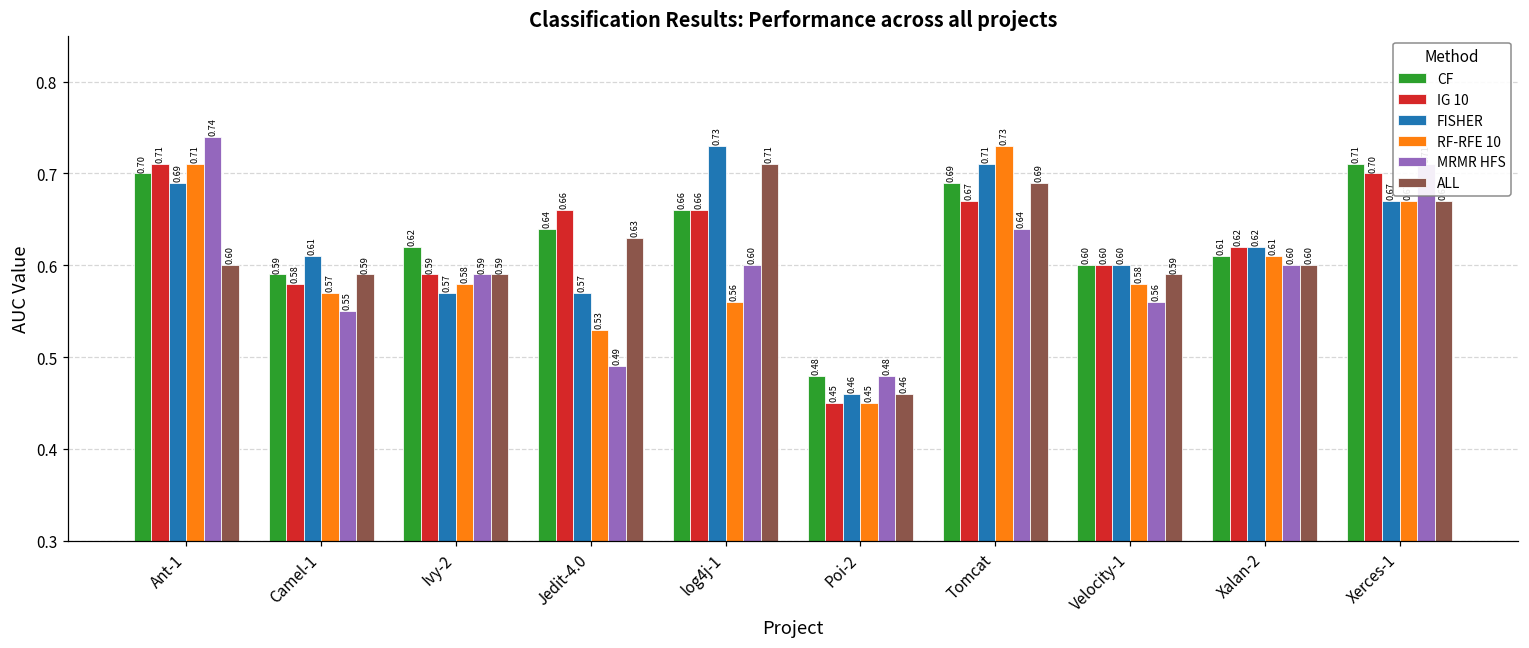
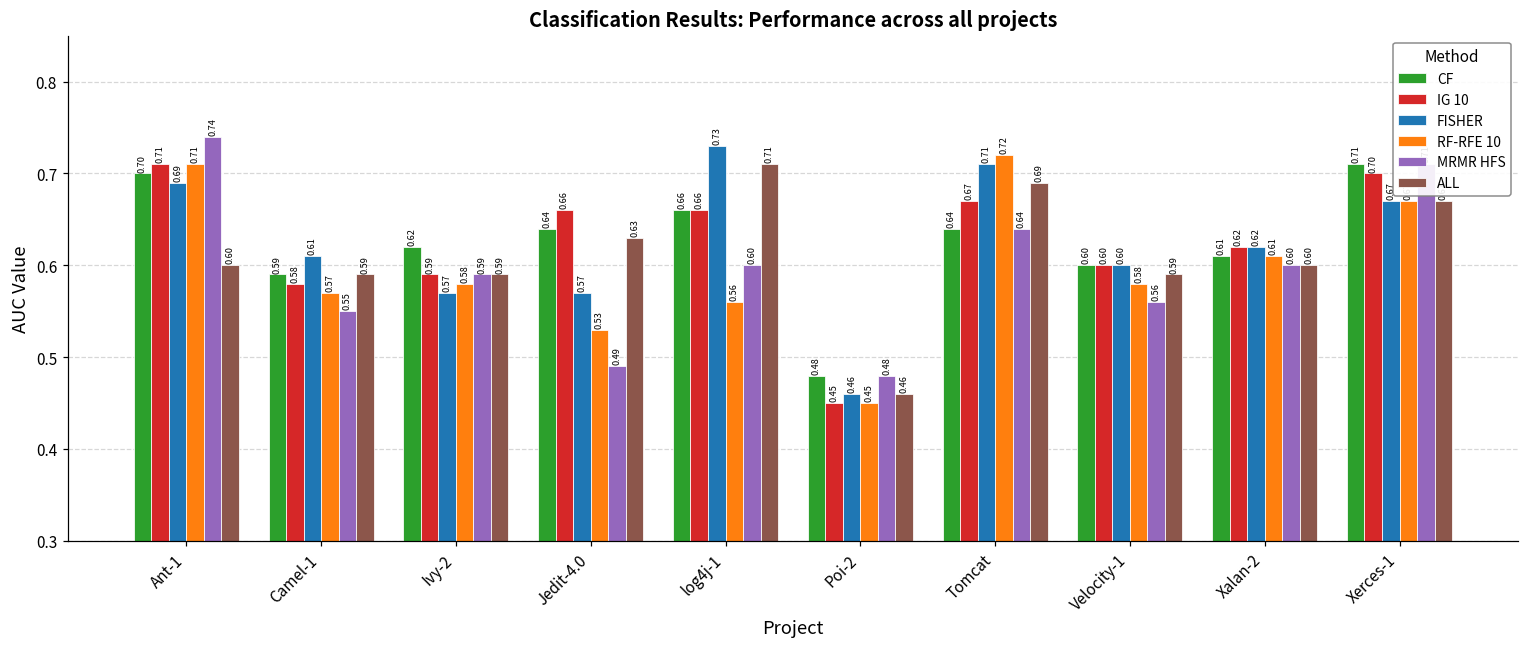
CF, Tomcat: 0.69 -> 0.64
RF-RFE 10, Tomcat: 0.73 -> 0.72
